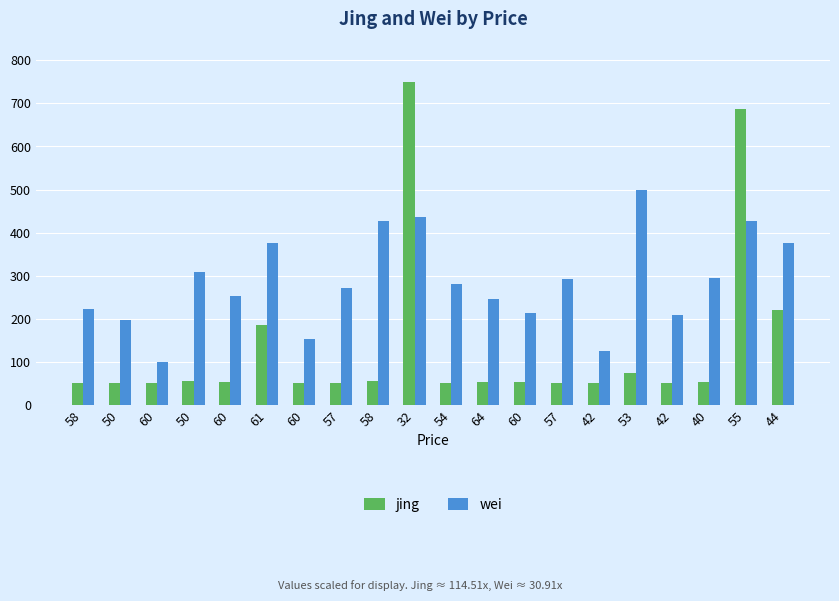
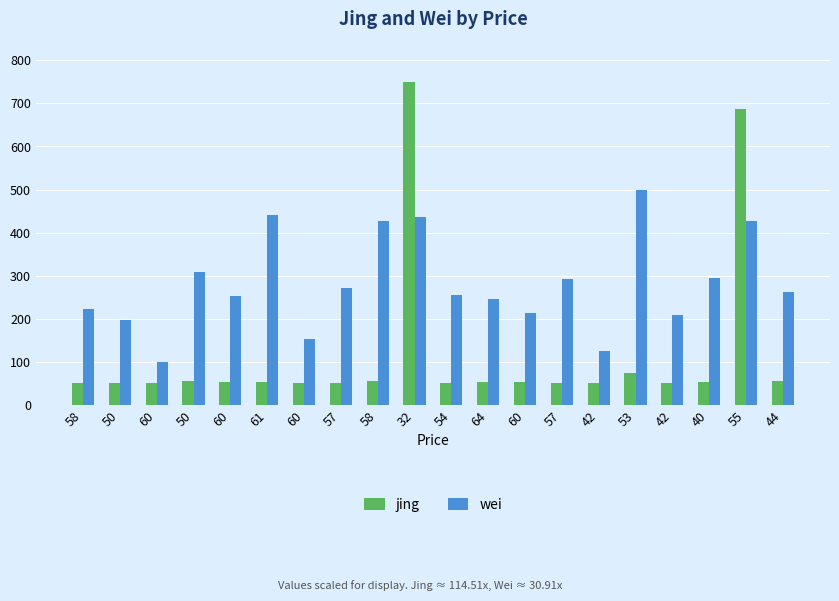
jing, 61: 190 -> 50
wei, 61: 380 -> 440
wei, 54: 280 -> 260
jing, 44: 220 -> 50
wei, 44: 380 -> 260
